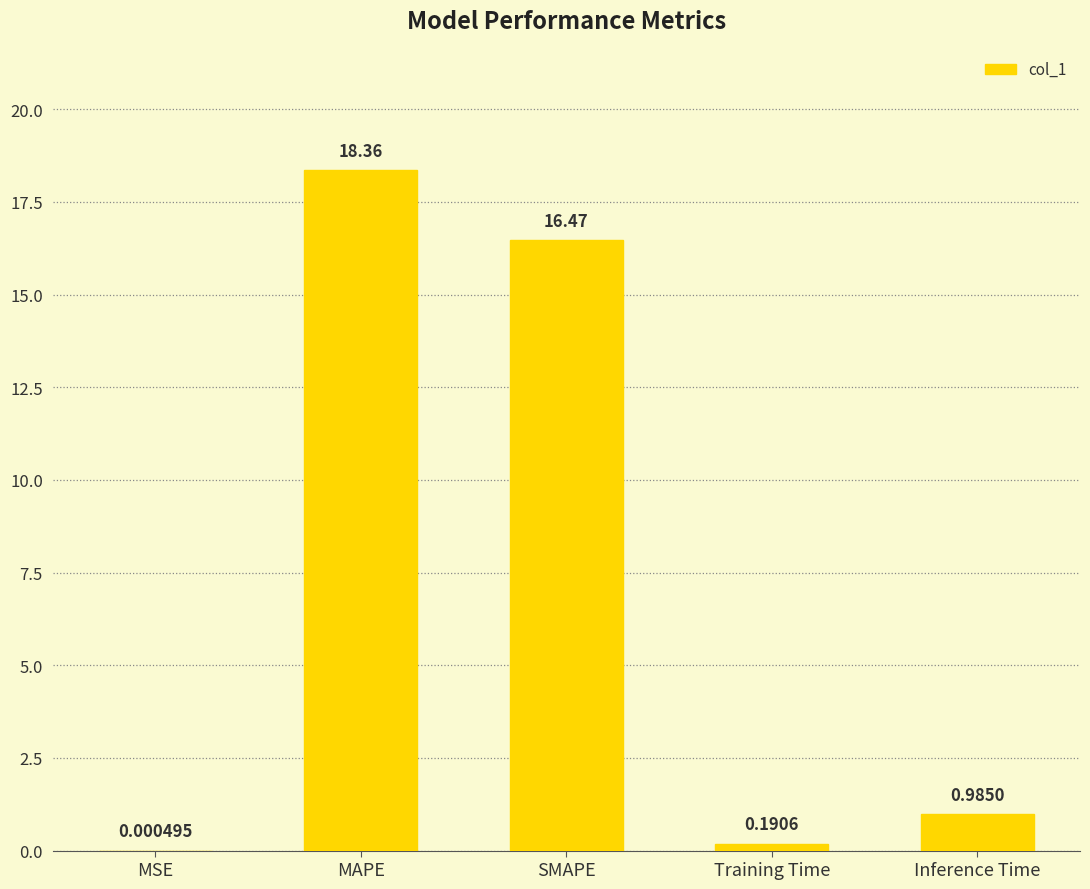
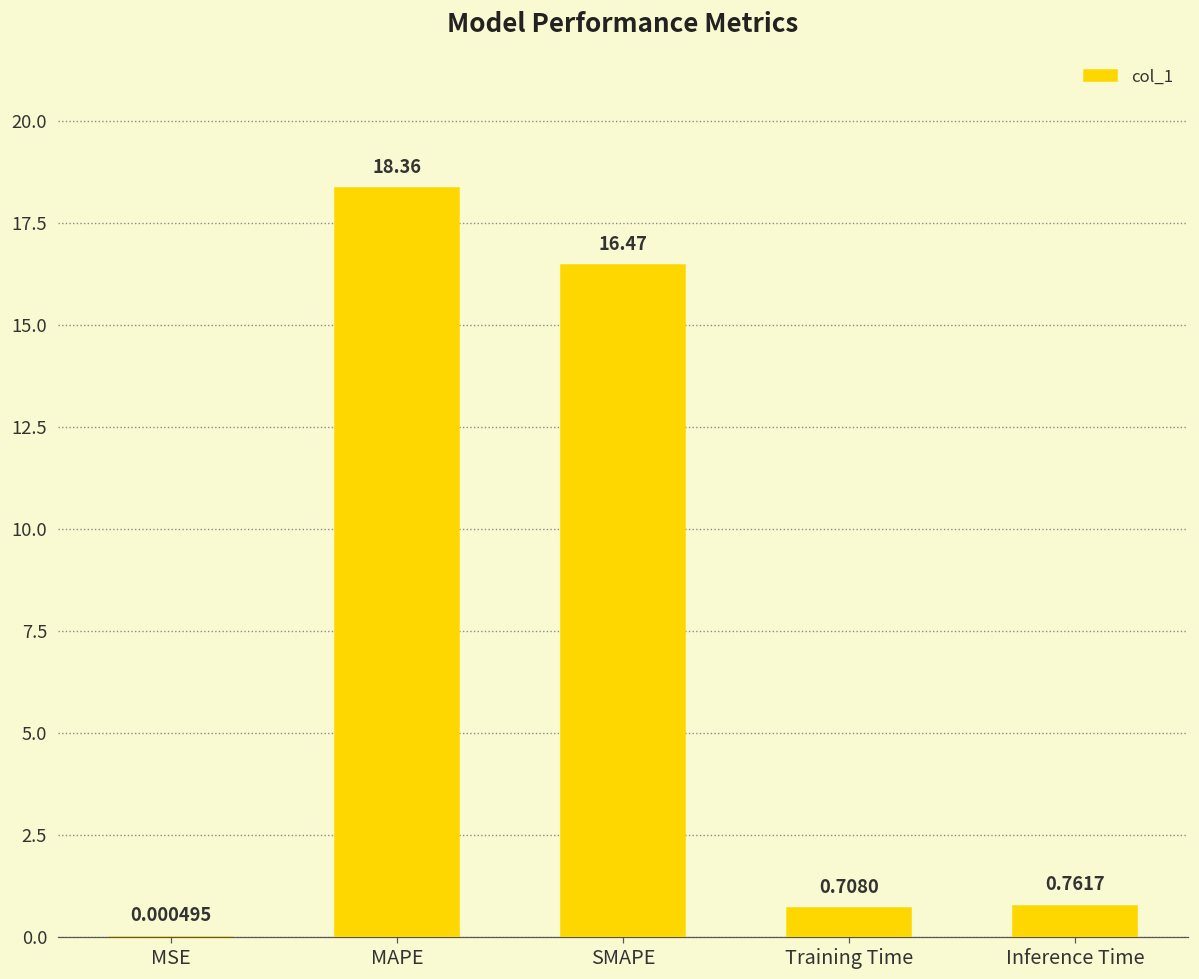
Training Time: 0.1906 -> 0.7080
Inference Time: 0.9850 -> 0.7617
